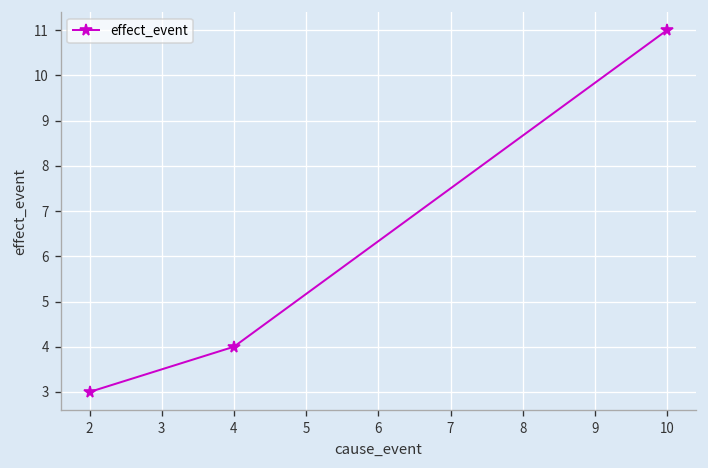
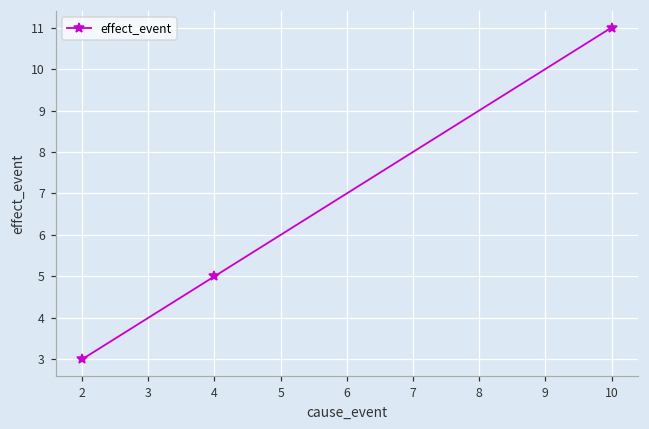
4: 4 -> 5
